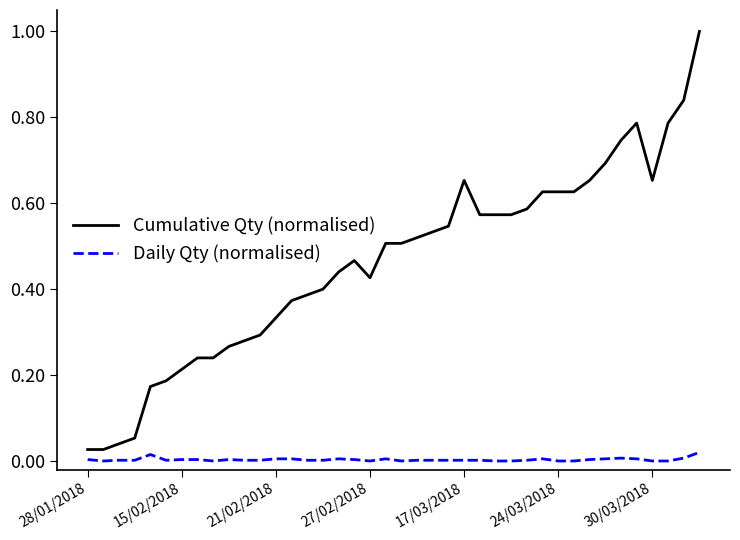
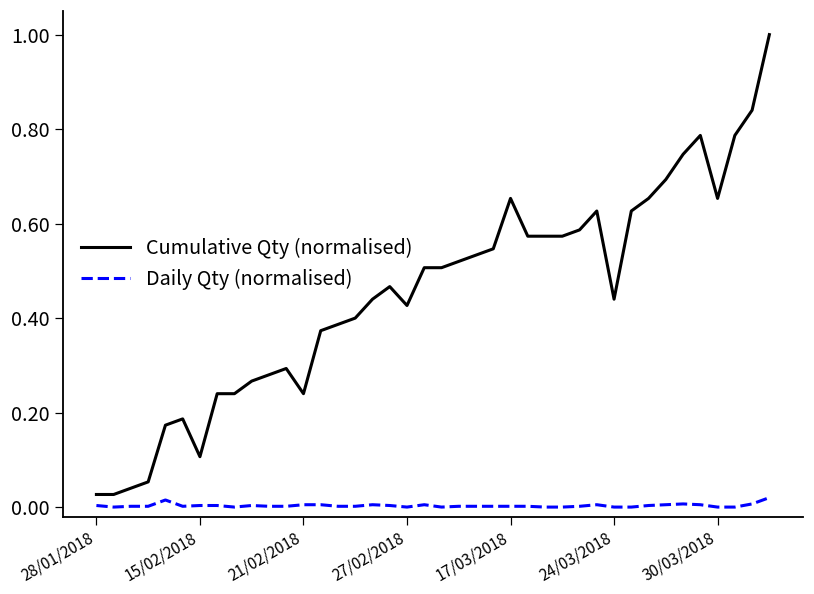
Cumulative Qty (normalised), 15/02/2018: 0.21 -> 0.11
Cumulative Qty (normalised), 21/02/2018: 0.33 -> 0.24
Cumulative Qty (normalised), 24/03/2018: 0.63 -> 0.44
